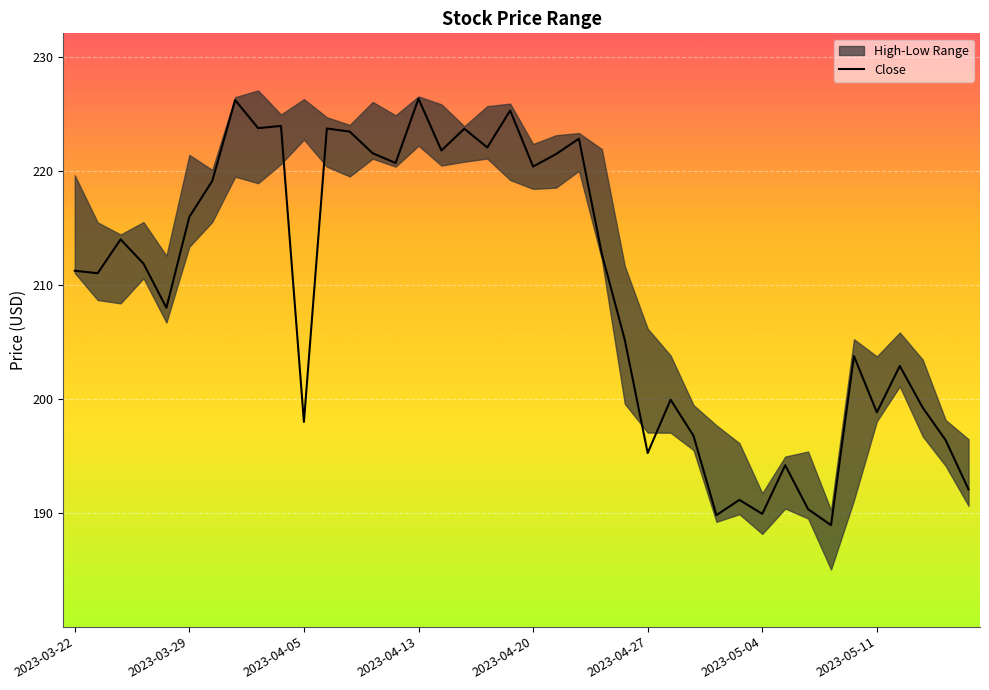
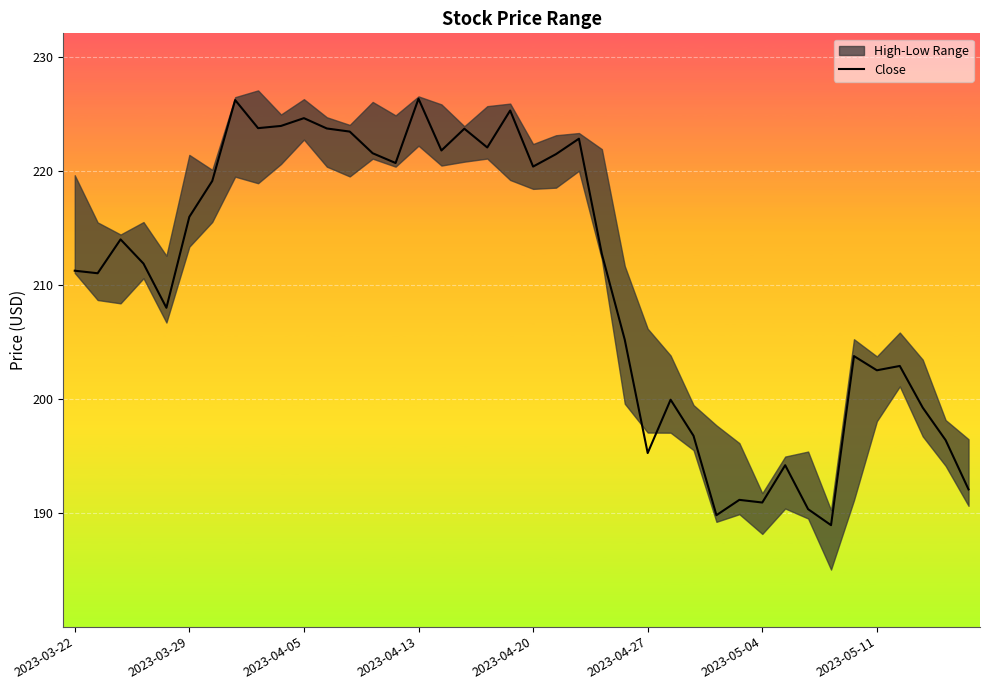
Close, 2023-04-05: 198.0 -> 224.6
Close, 2023-05-04: 190.0 -> 191.0
Close, 2023-05-11: 198.8 -> 202.5
